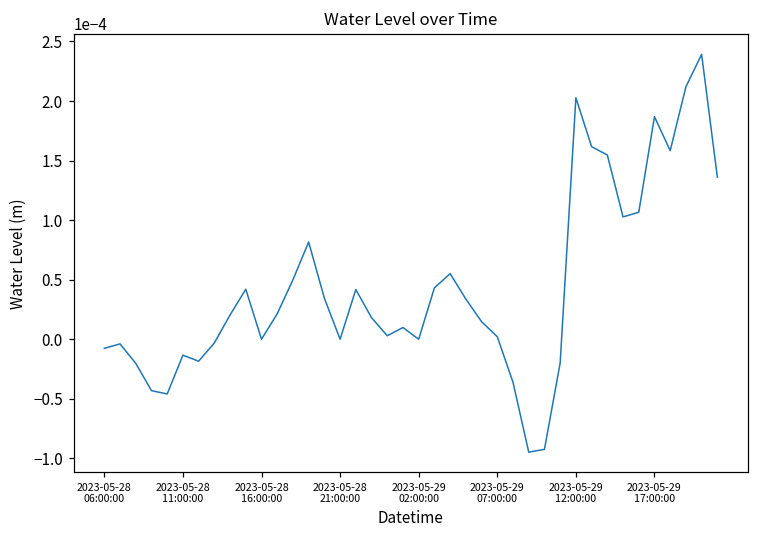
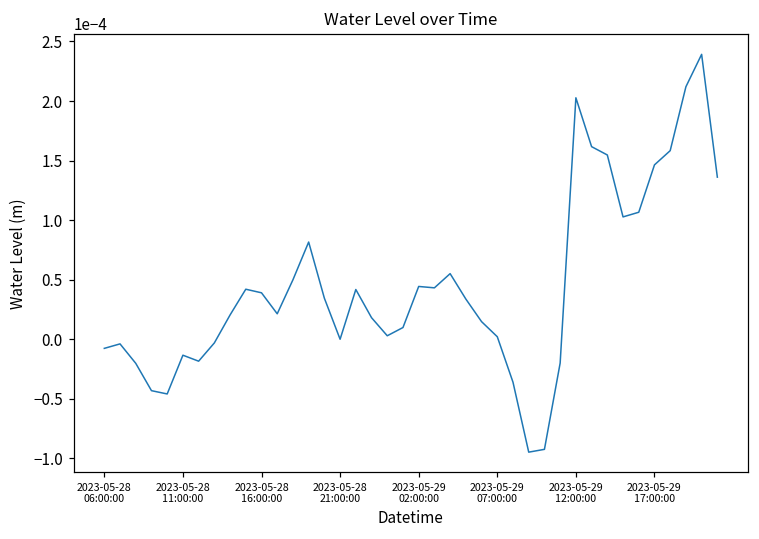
2023-05-28 16:00:00: 0.00000 -> 0.00004
2023-05-29 02:00:00: 0.00000 -> 0.00004
2023-05-29 17:00:00: 0.000187 -> 0.000146
